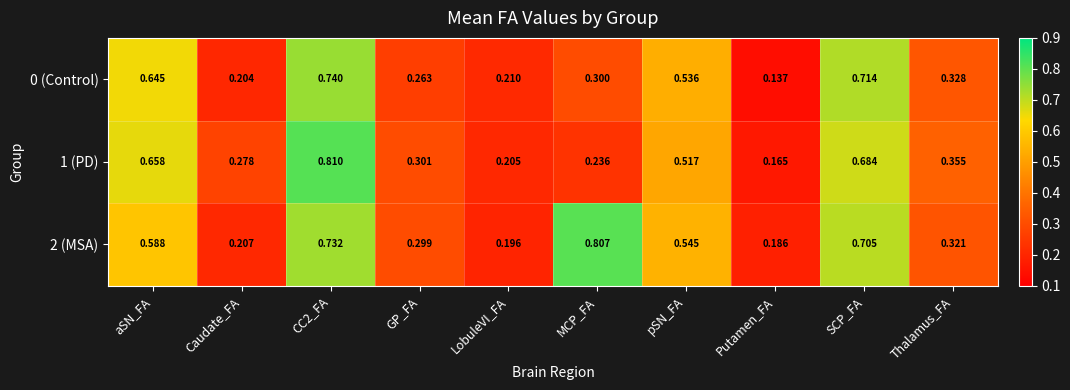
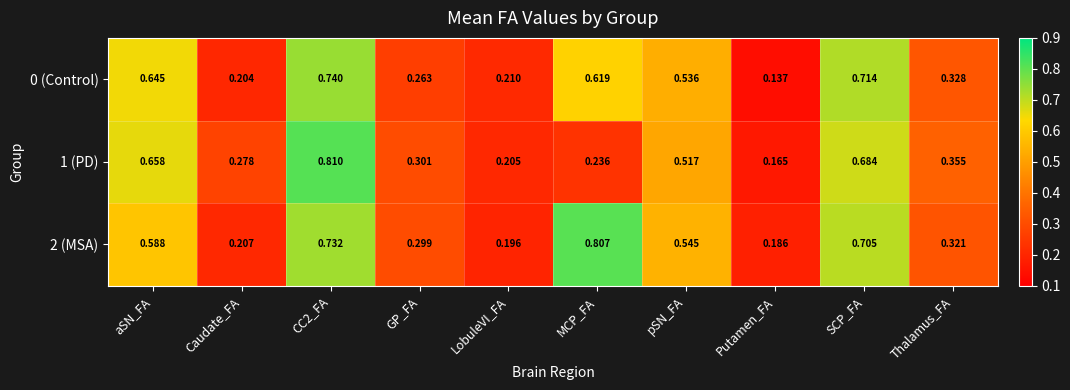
0 (Control), MCP_FA: 0.300 -> 0.619
